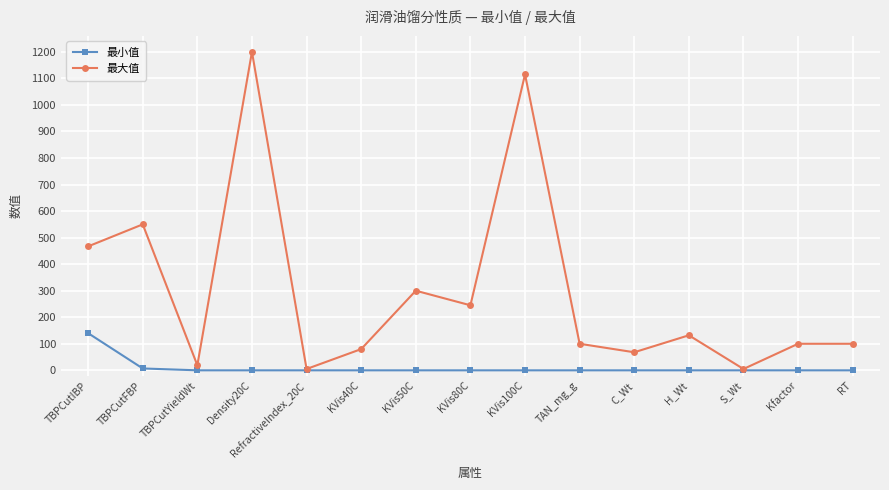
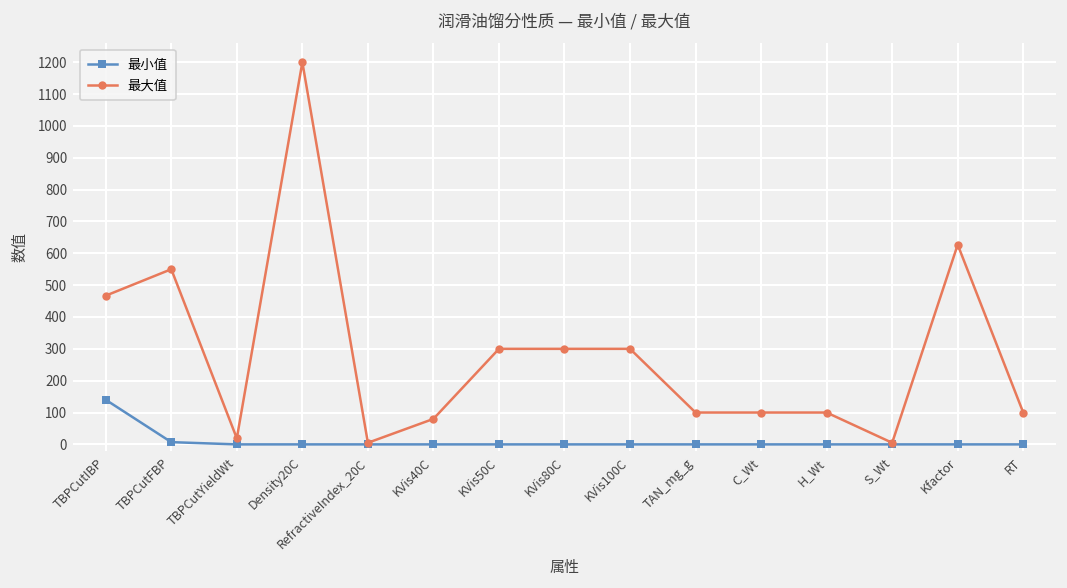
最大值, KVis80C: 250 -> 300
最大值, KVis100C: 1120 -> 300
最大值, C_Wt: 70 -> 100
最大值, H_Wt: 130 -> 100
最大值, Kfactor: 100 -> 630
